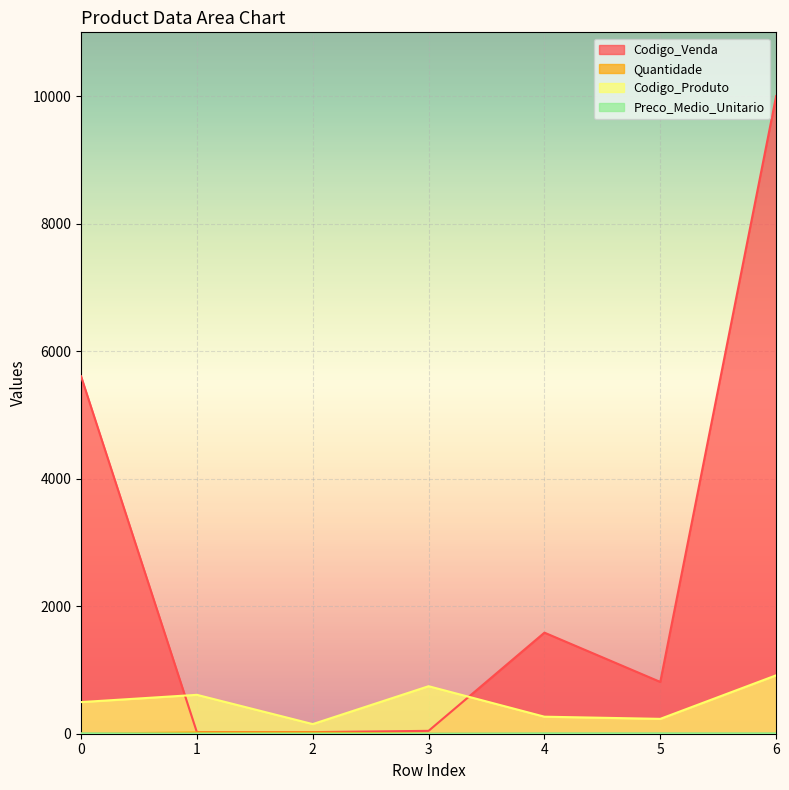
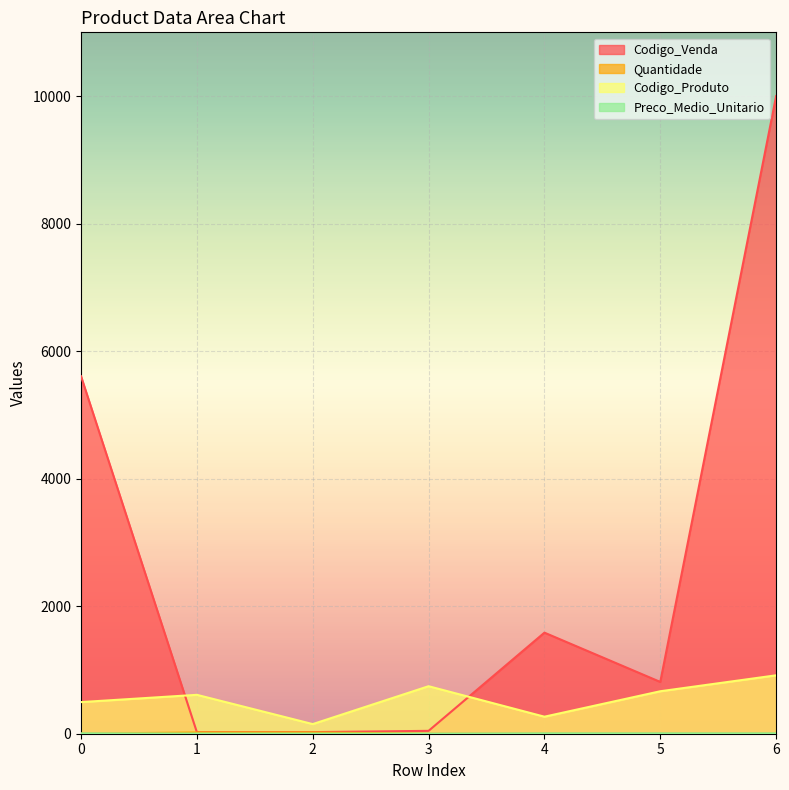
Codigo_Produto, 5: 200 -> 700
